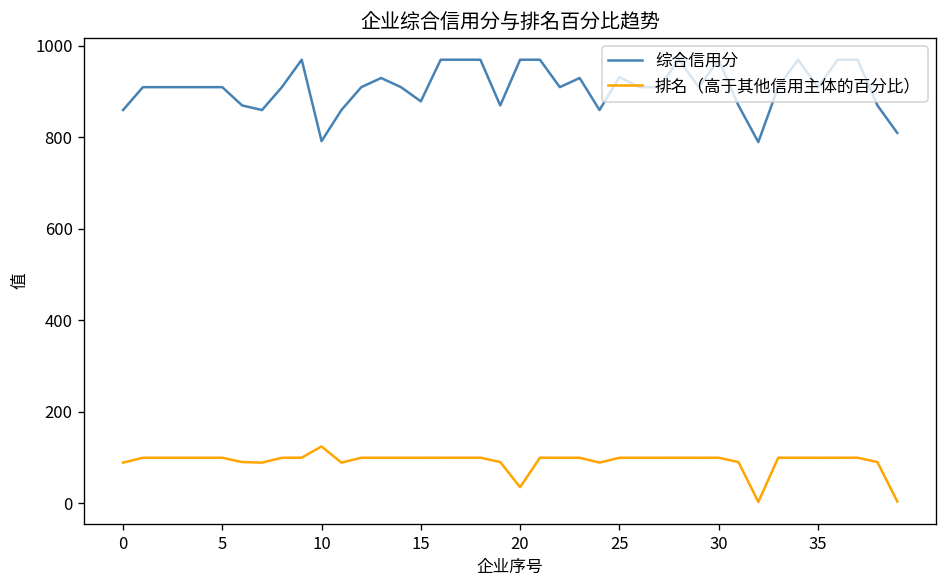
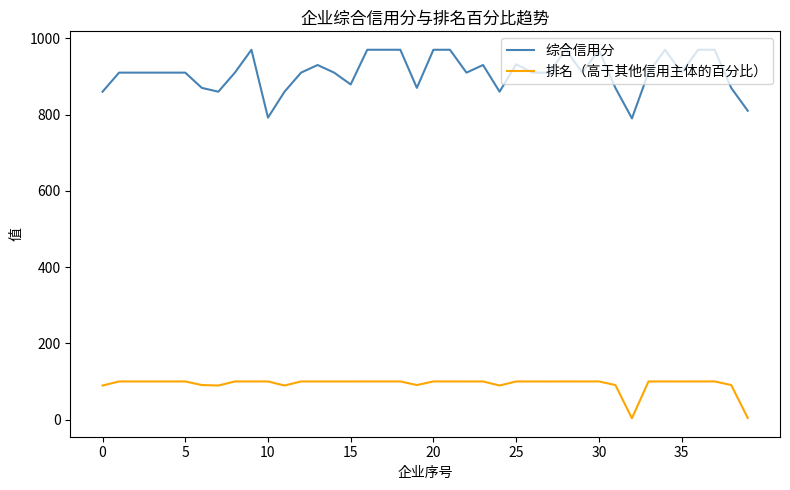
排名（高于其他信用主体的百分比）, 10: 120 -> 100
排名（高于其他信用主体的百分比）, 20: 40 -> 100
